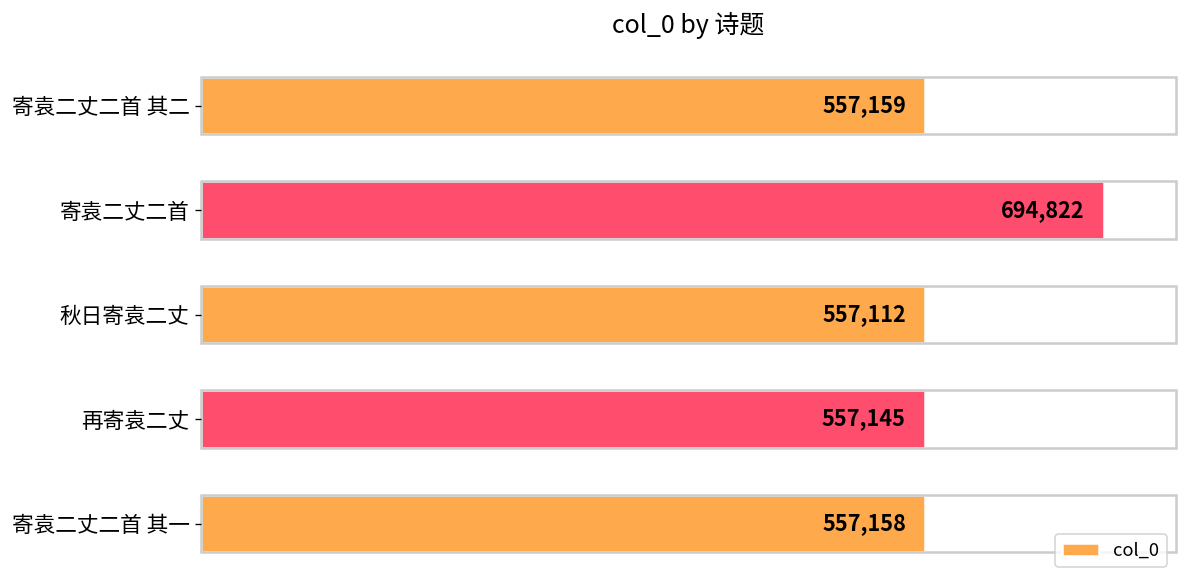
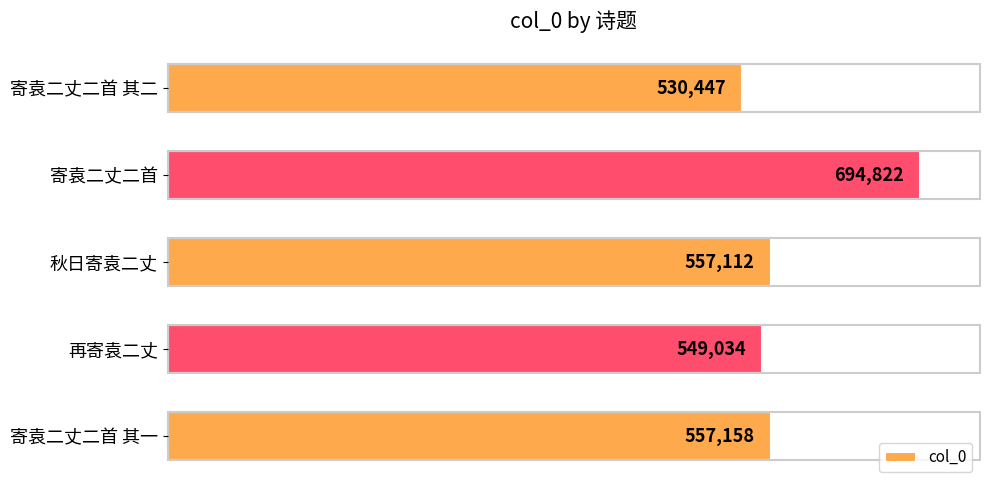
寄袁二丈二首 其二: 557,159 -> 530,447
再寄袁二丈: 557,145 -> 549,034
